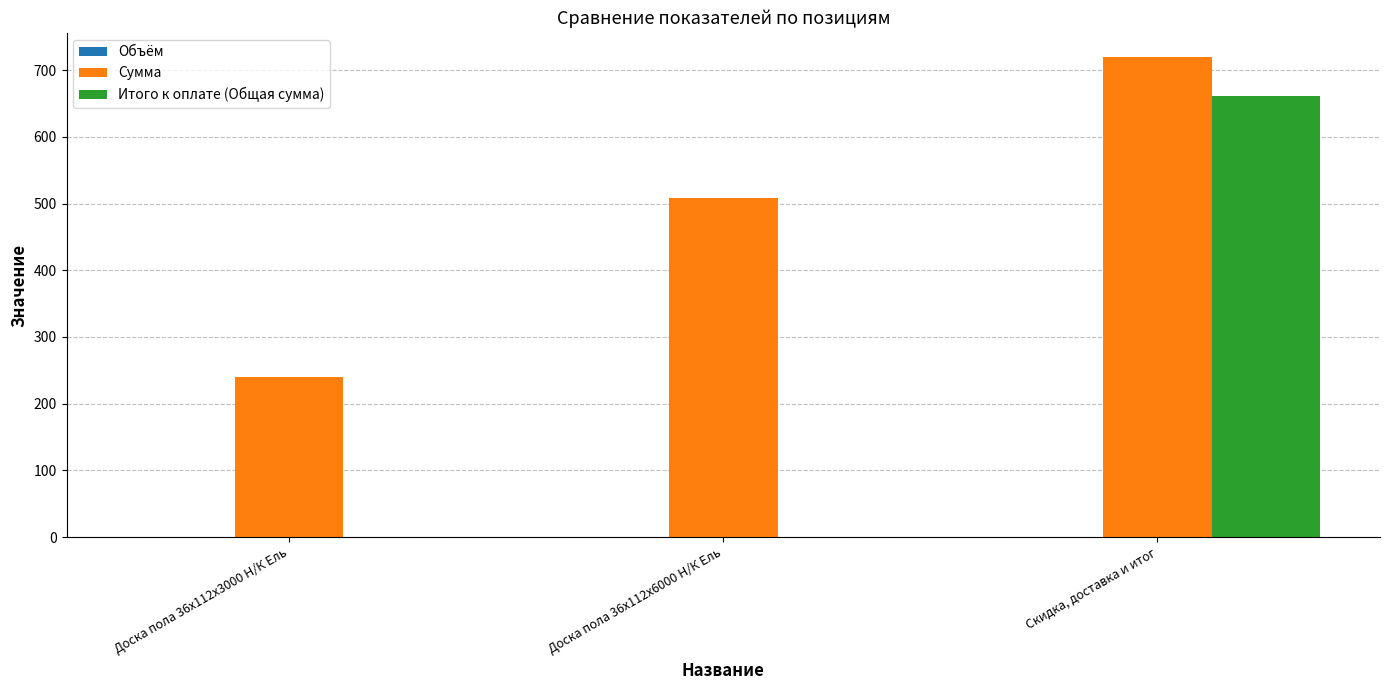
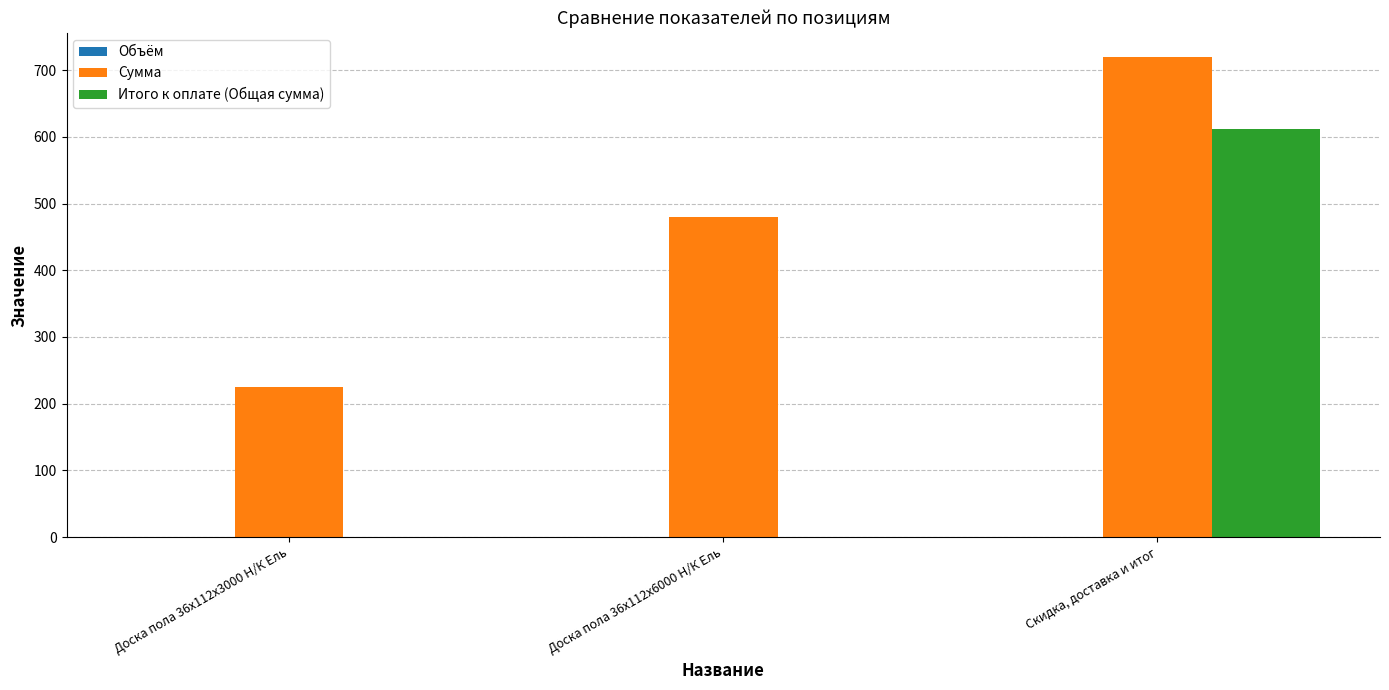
Сумма, Доска пола 36x112x3000 Н/К Ель: 240 -> 230
Сумма, Доска пола 36x112x6000 Н/К Ель: 510 -> 480
Итого к оплате (Общая сумма), Скидка, доставка и итог: 660 -> 610
